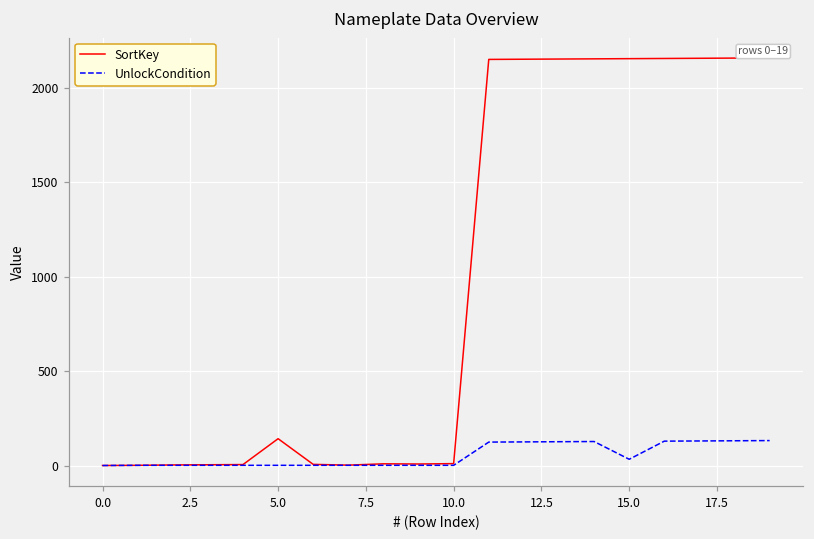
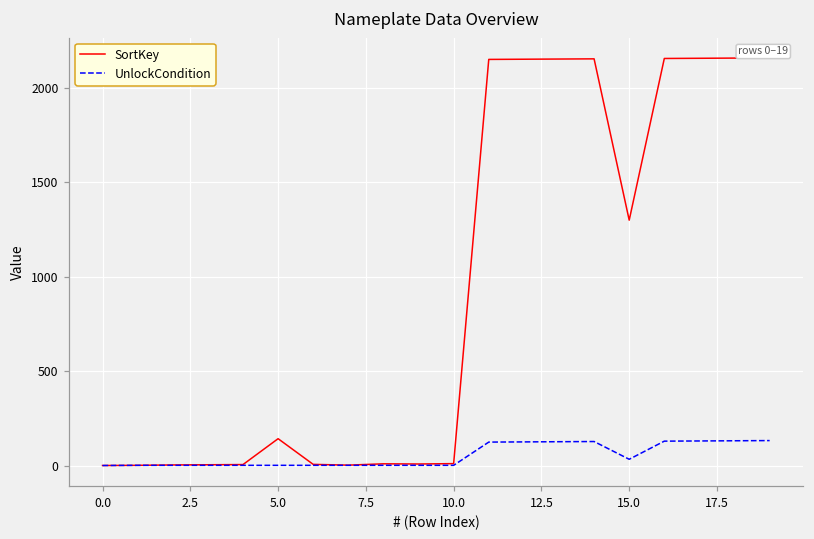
SortKey, 15.0: 2150 -> 1300
